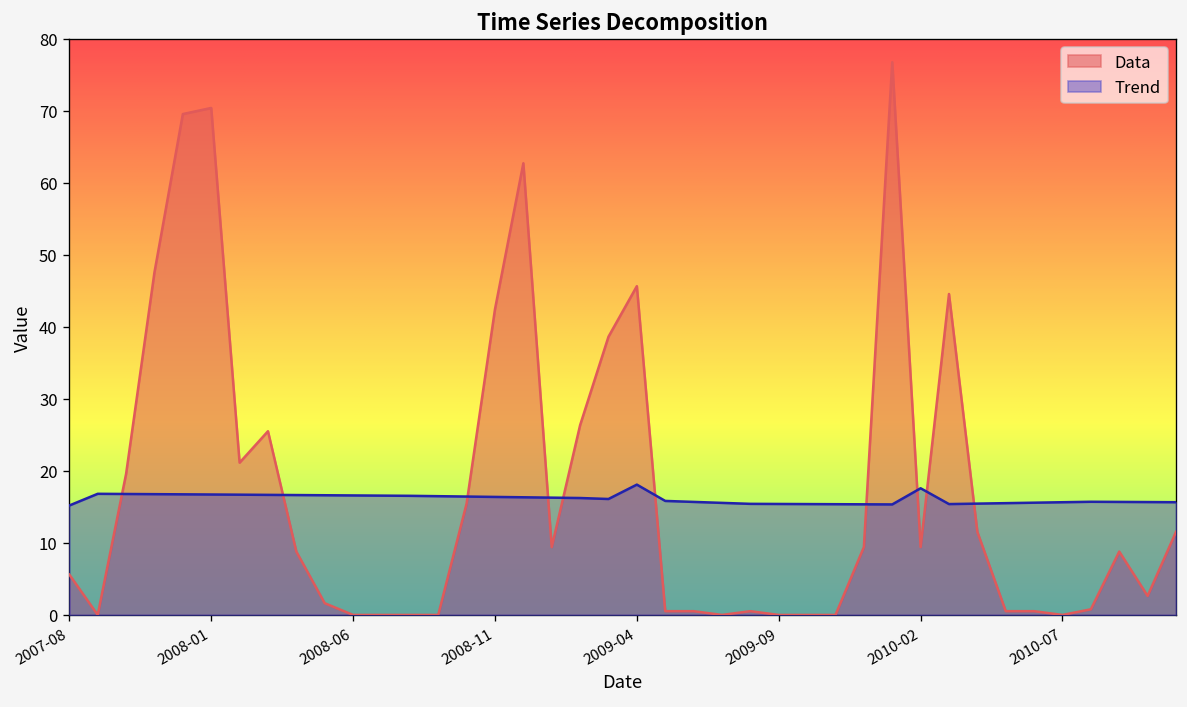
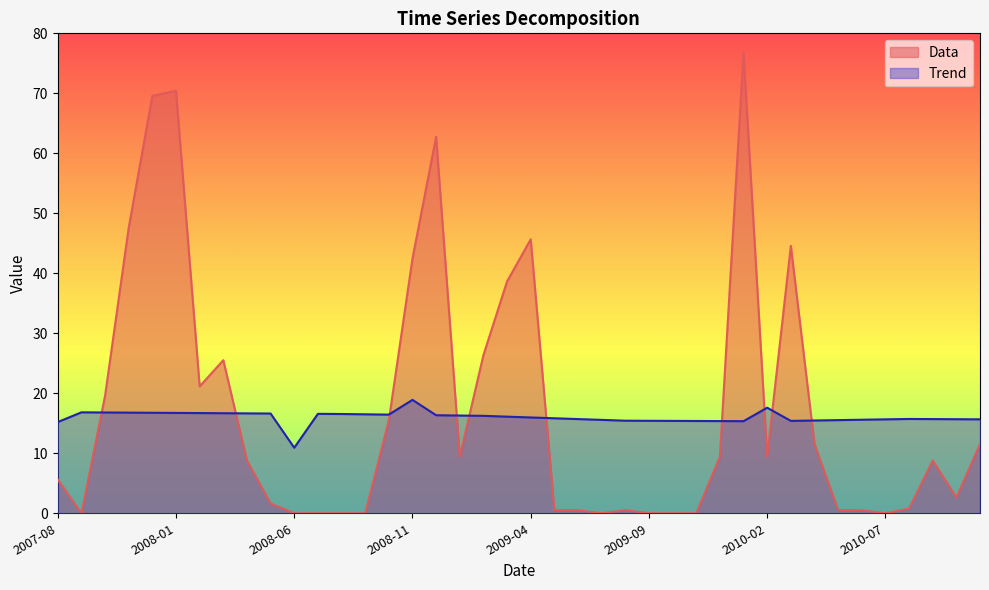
Trend, 2008-06: 17 -> 11
Trend, 2008-11: 16 -> 19
Trend, 2009-04: 18 -> 16
